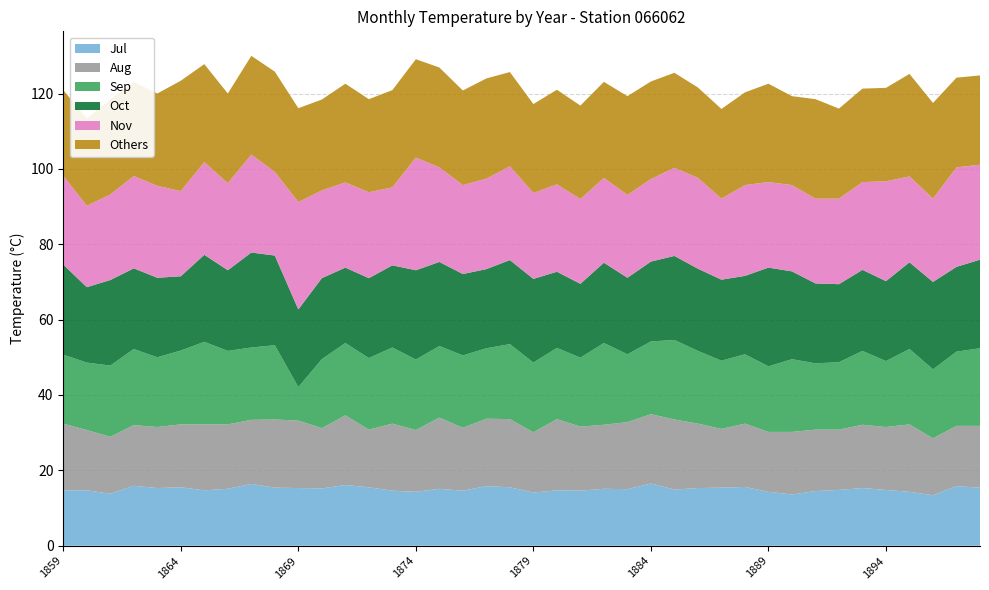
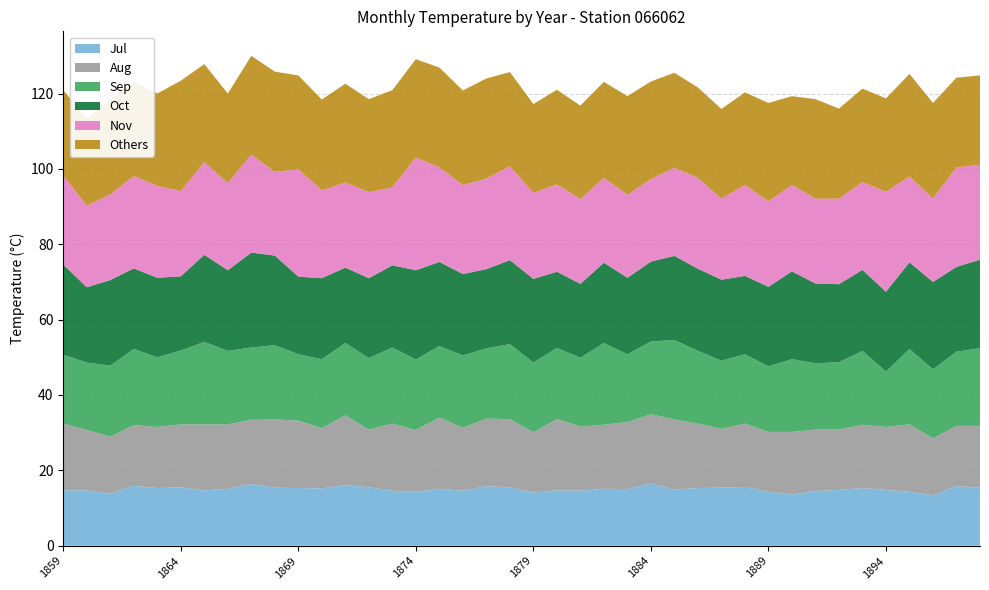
Sep, 1869: 9 -> 18
Oct, 1889: 26 -> 21
Sep, 1894: 18 -> 15
